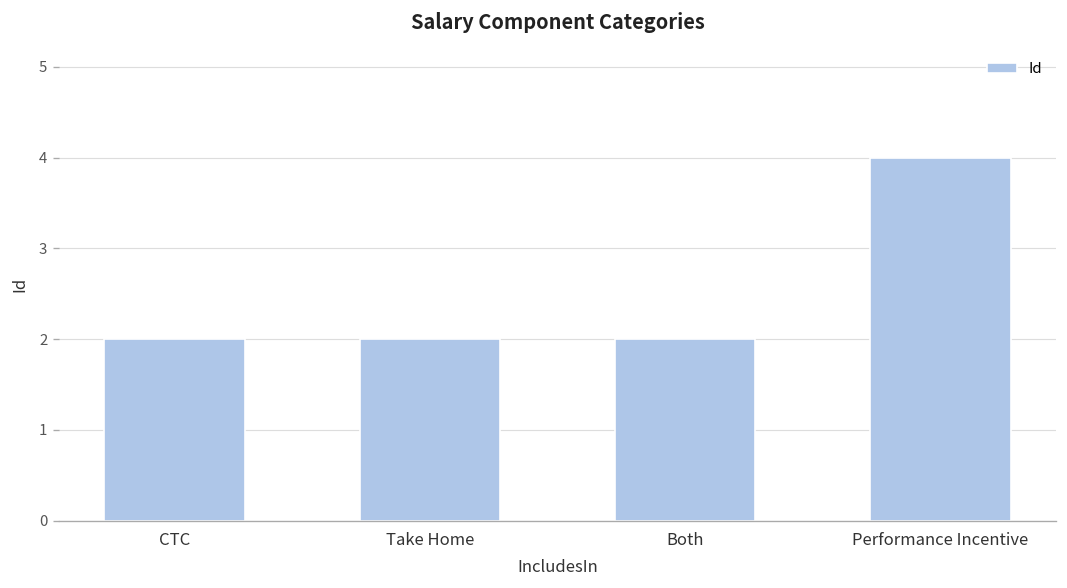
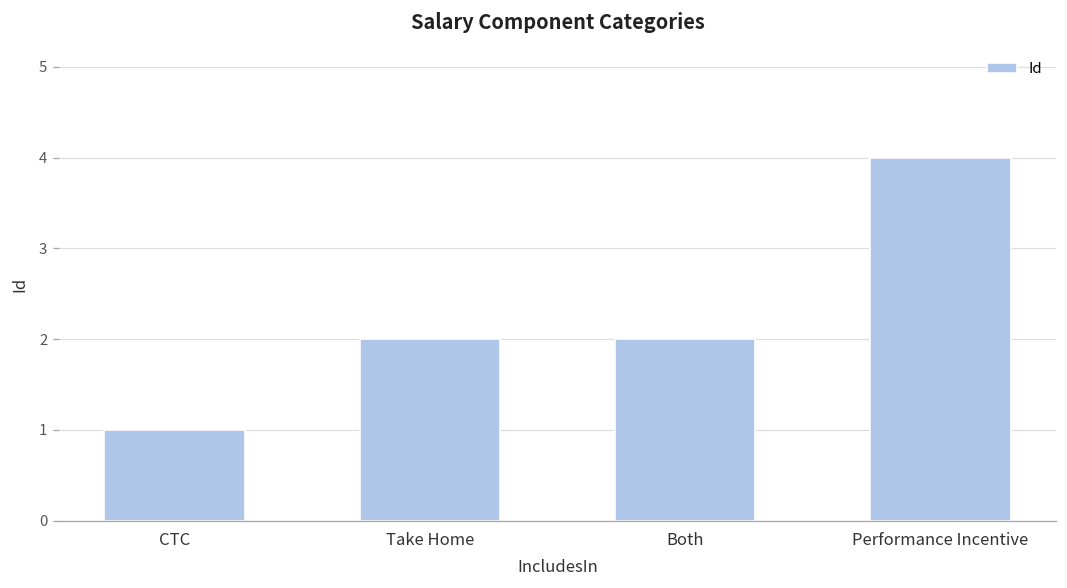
CTC: 2 -> 1
